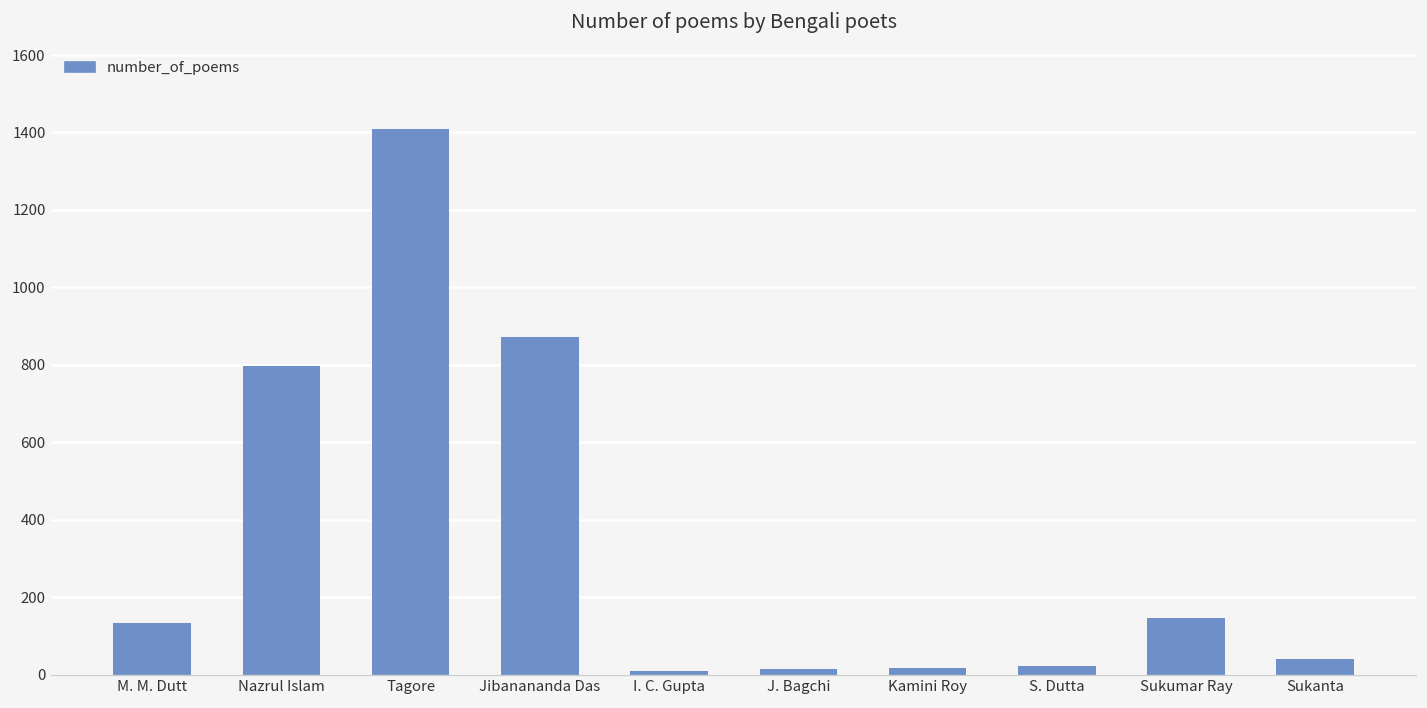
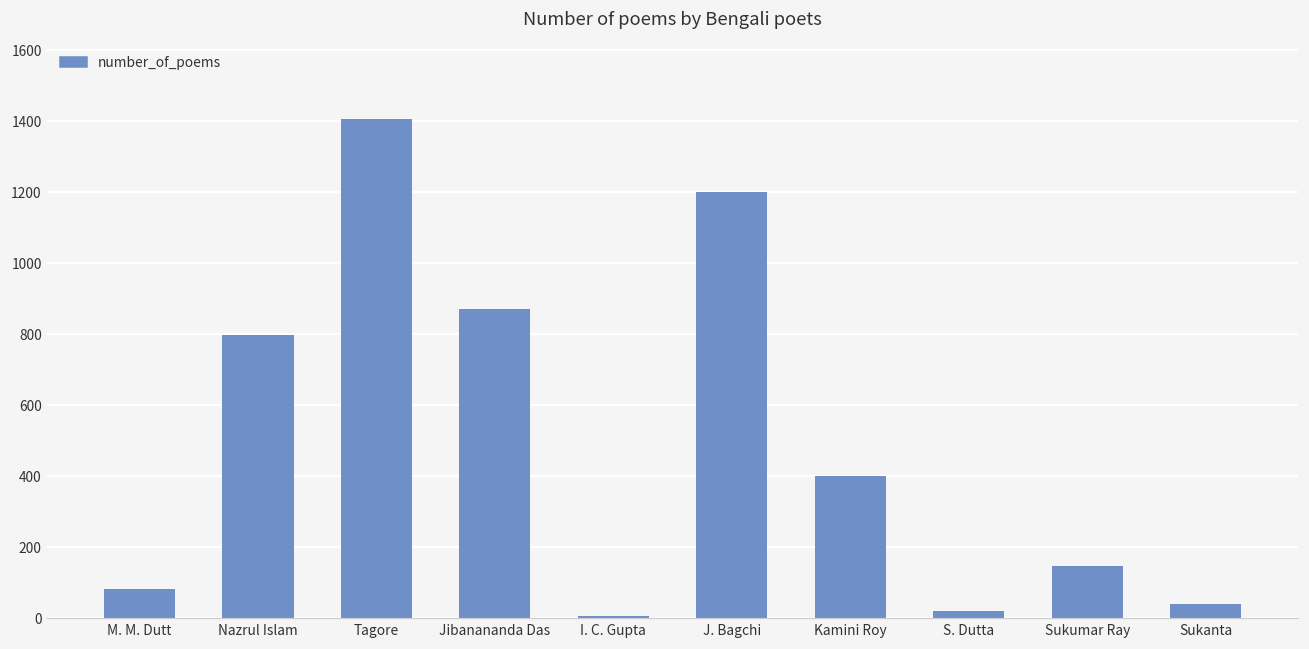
M. M. Dutt: 130 -> 80
J. Bagchi: 10 -> 1200
Kamini Roy: 20 -> 400
